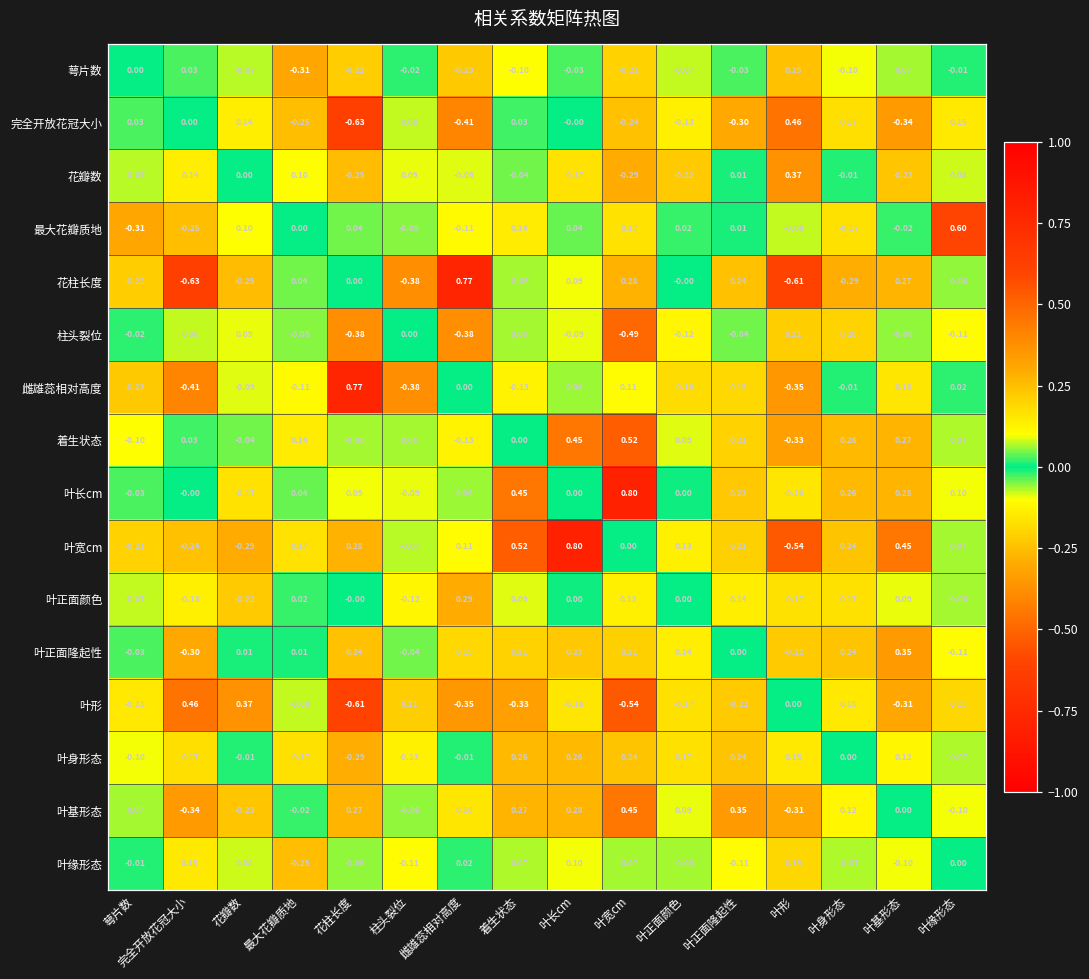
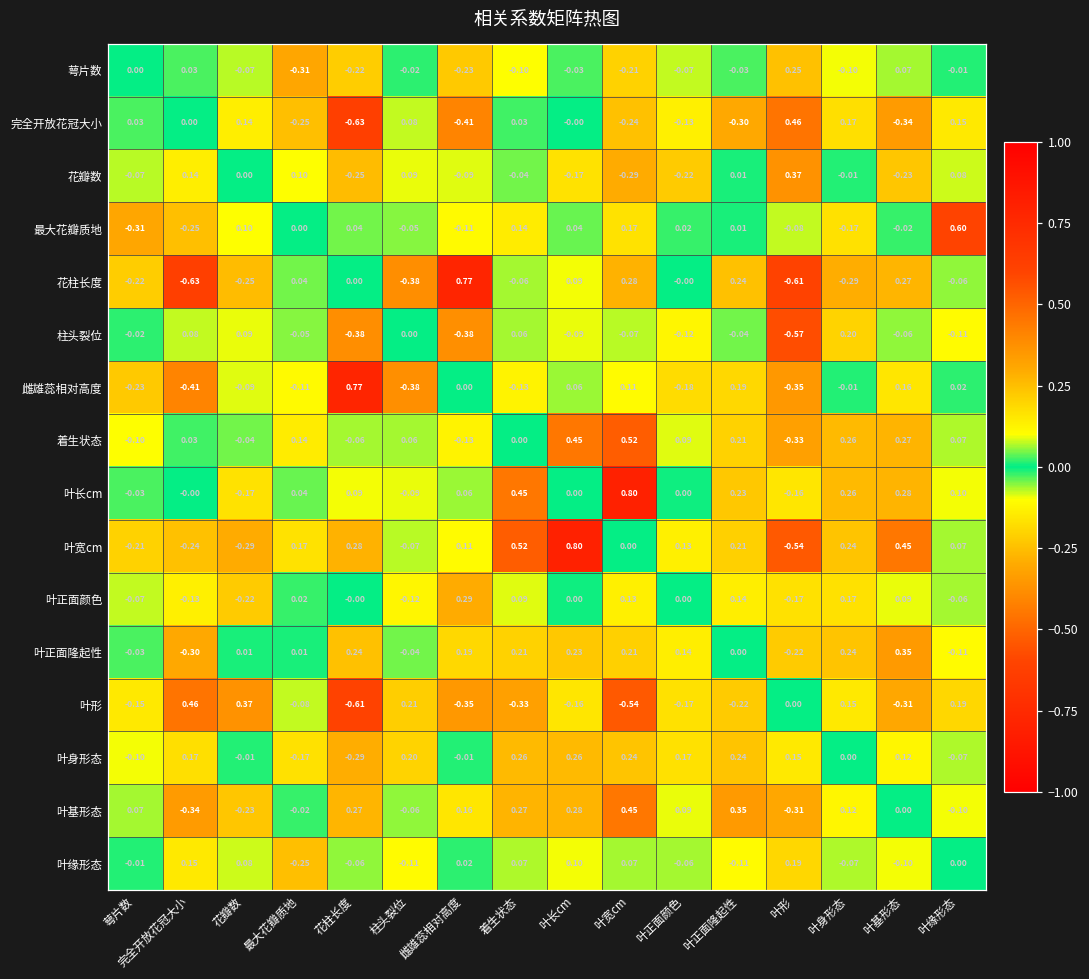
柱头裂位, 叶宽cm: -0.49 -> -0.07
柱头裂位, 叶形: 0.21 -> -0.57
叶身形态, 柱头裂位: -0.13 -> 0.20
